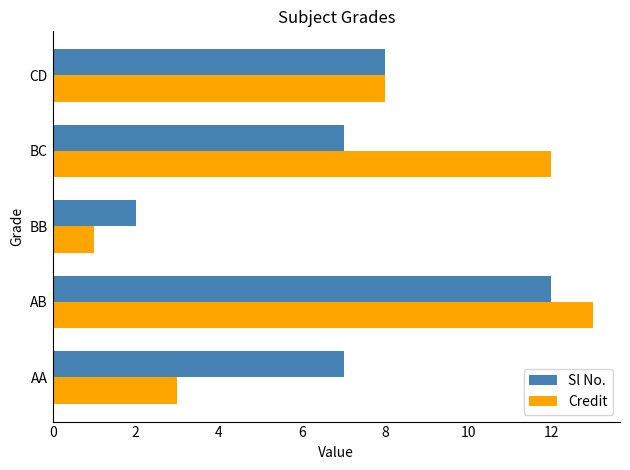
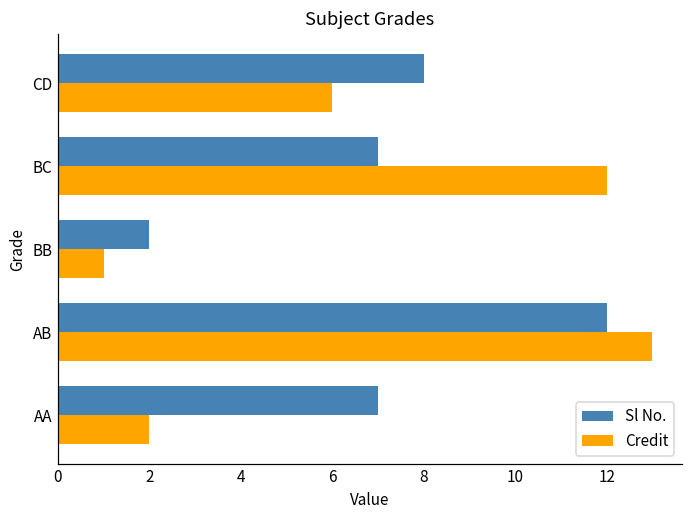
Credit, CD: 8 -> 6
Credit, AA: 3 -> 2
